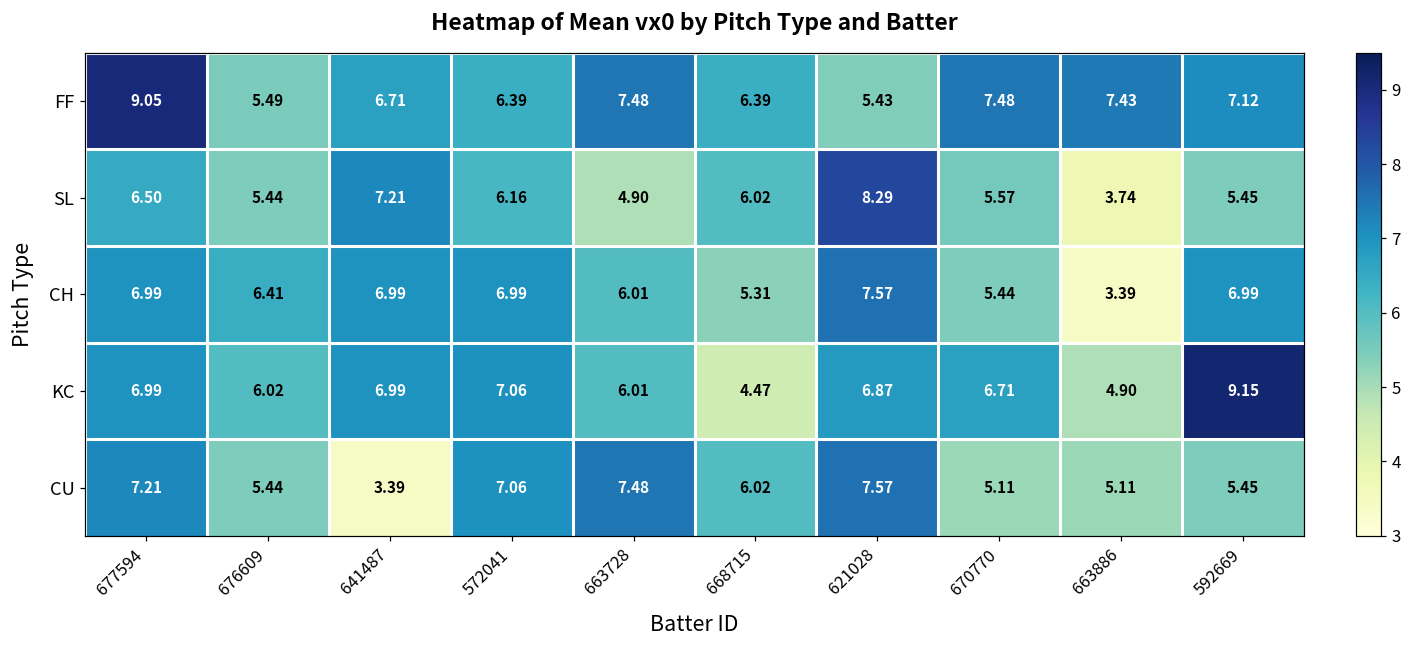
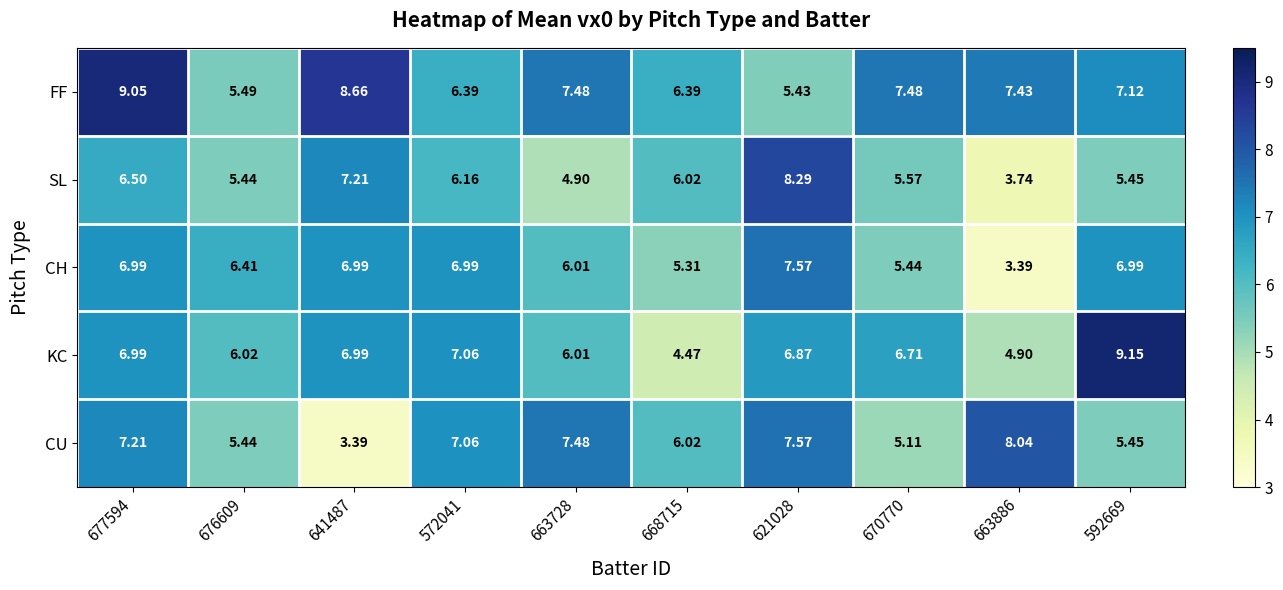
FF, 641487: 6.71 -> 8.66
CU, 663886: 5.11 -> 8.04
